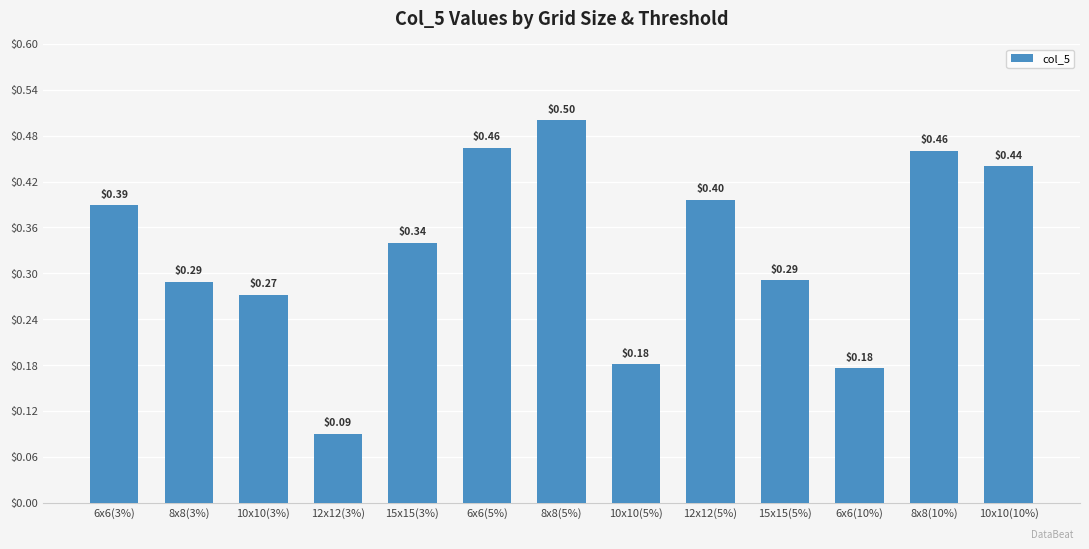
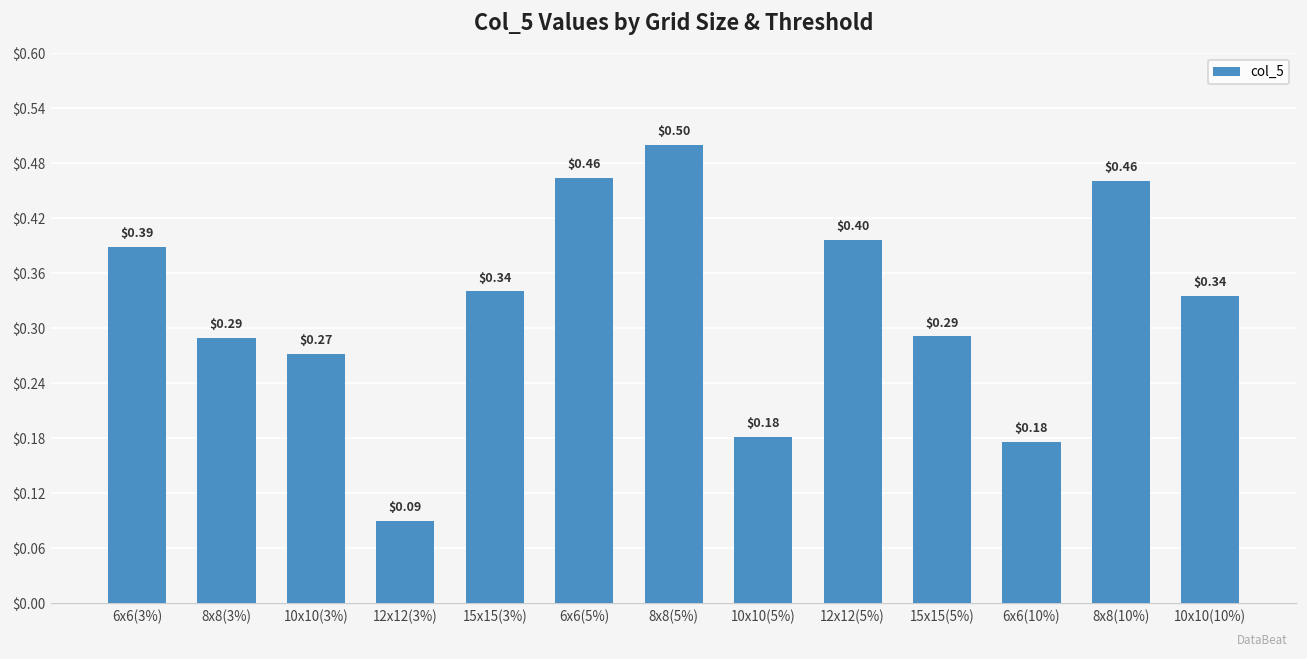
10x10(10%): $0.44 -> $0.34
